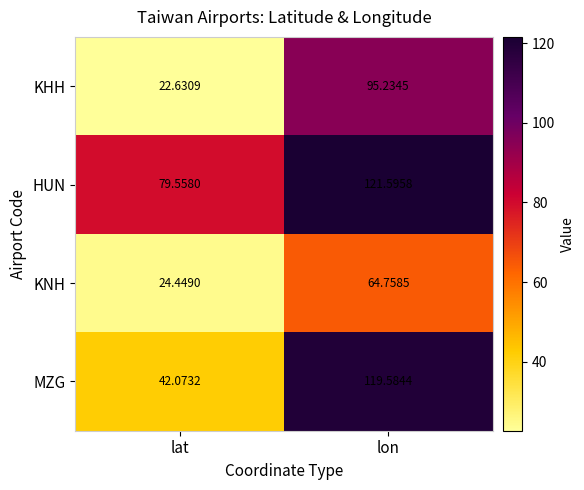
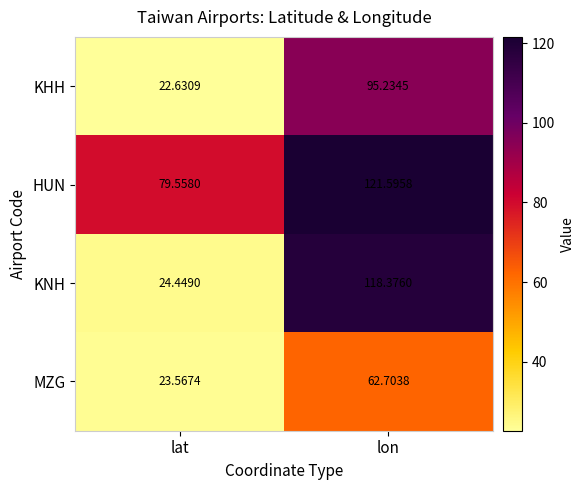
KNH, lon: 64.7585 -> 118.3760
MZG, lat: 42.0732 -> 23.5674
MZG, lon: 119.5844 -> 62.7038
